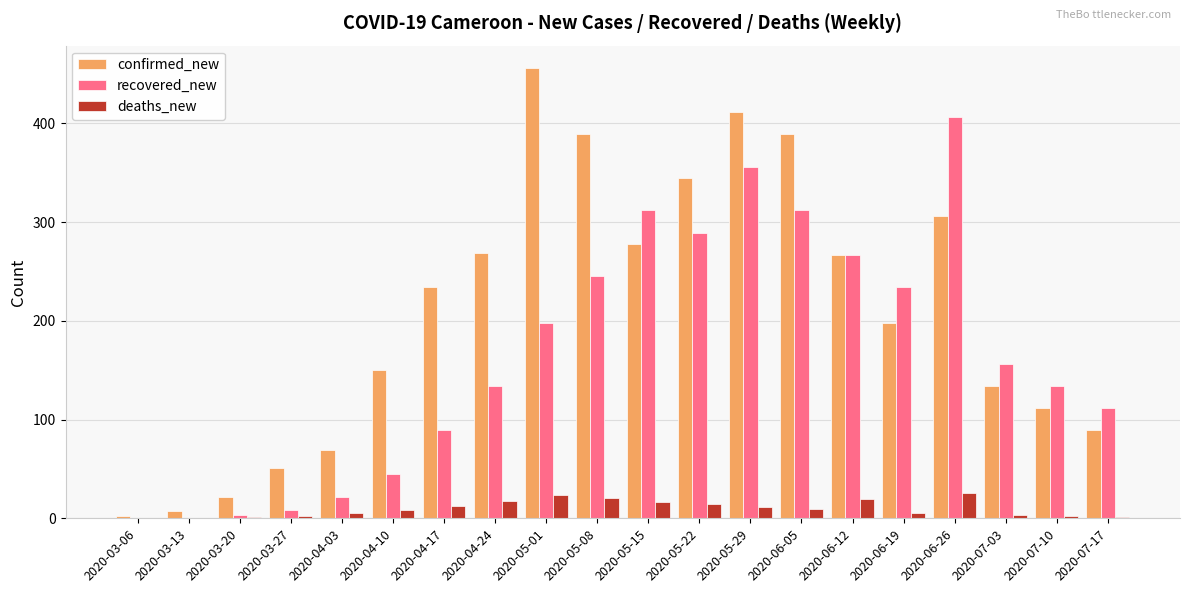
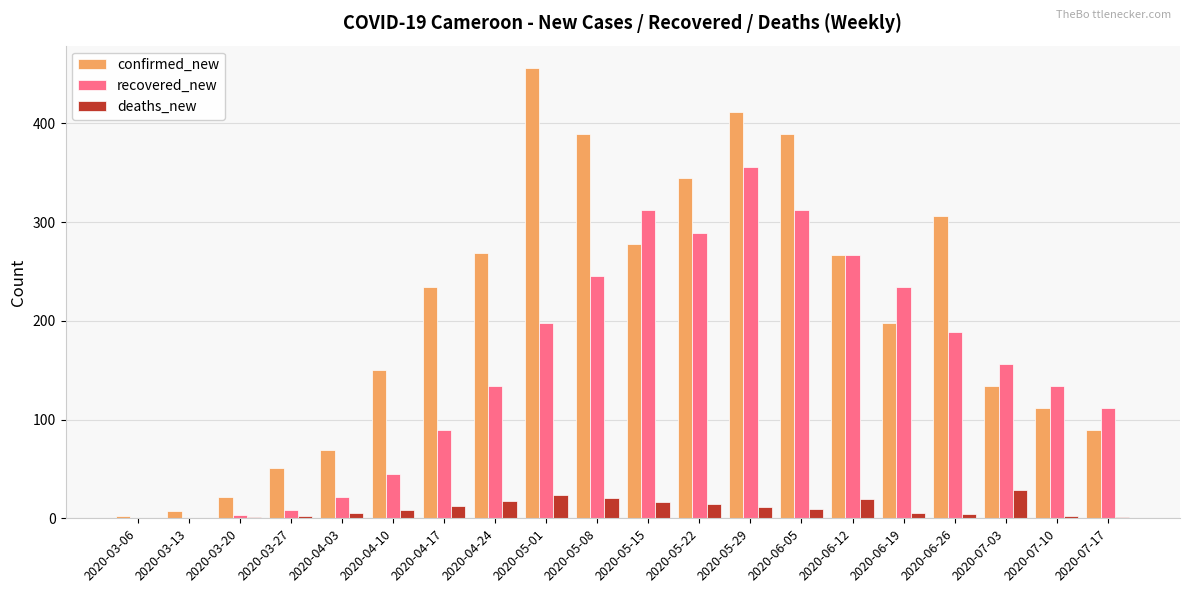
recovered_new, 2020-06-26: 410 -> 190
deaths_new, 2020-06-26: 30 -> 0
deaths_new, 2020-07-03: 0 -> 30
